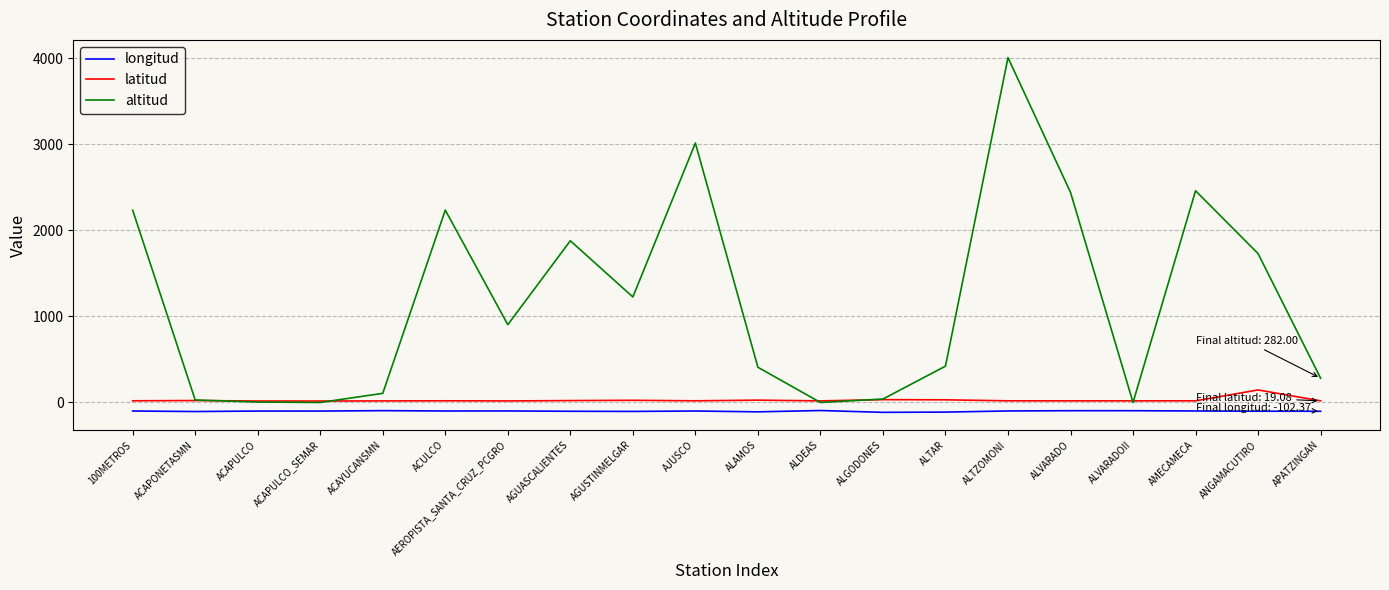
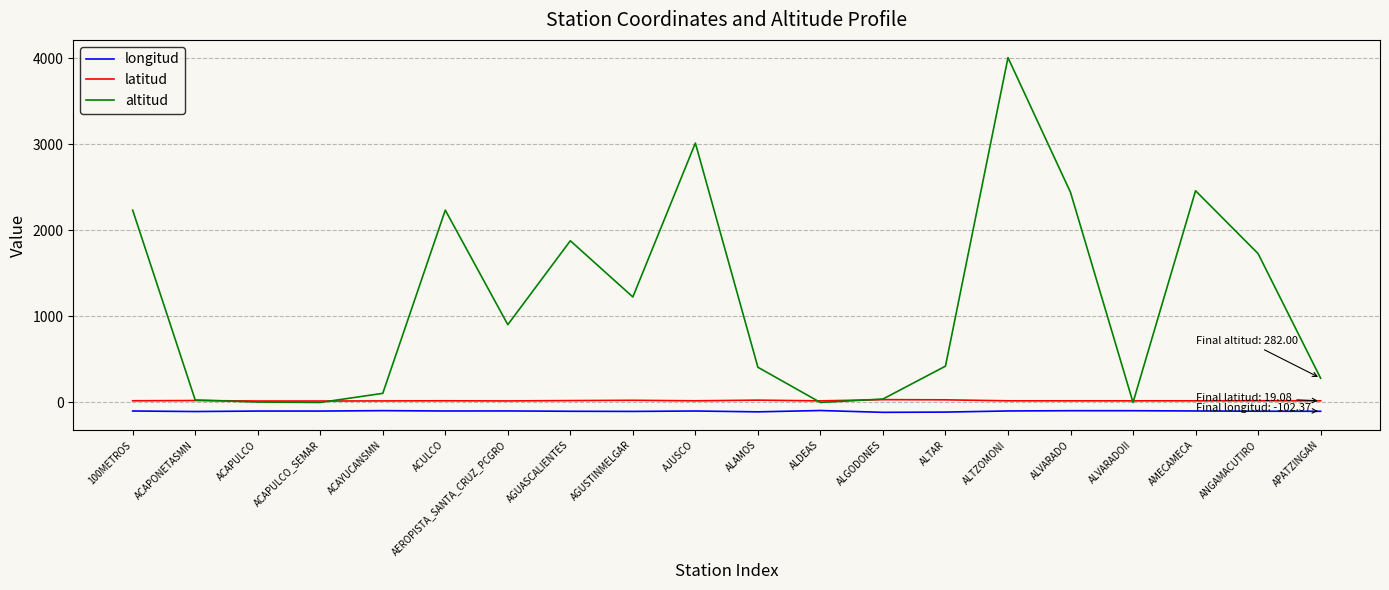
latitud, ANGAMACUTIRO: 100 -> 0
